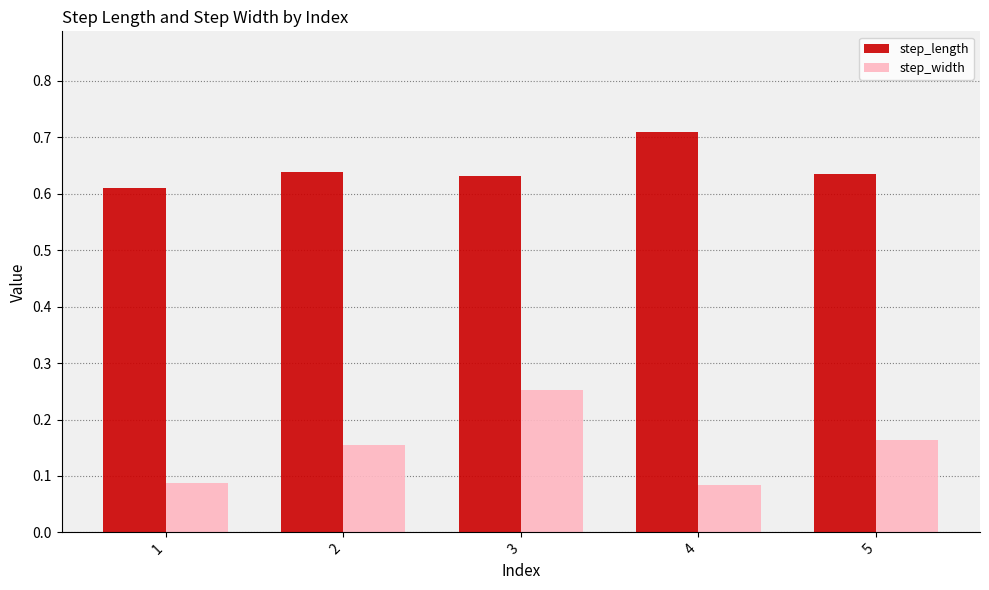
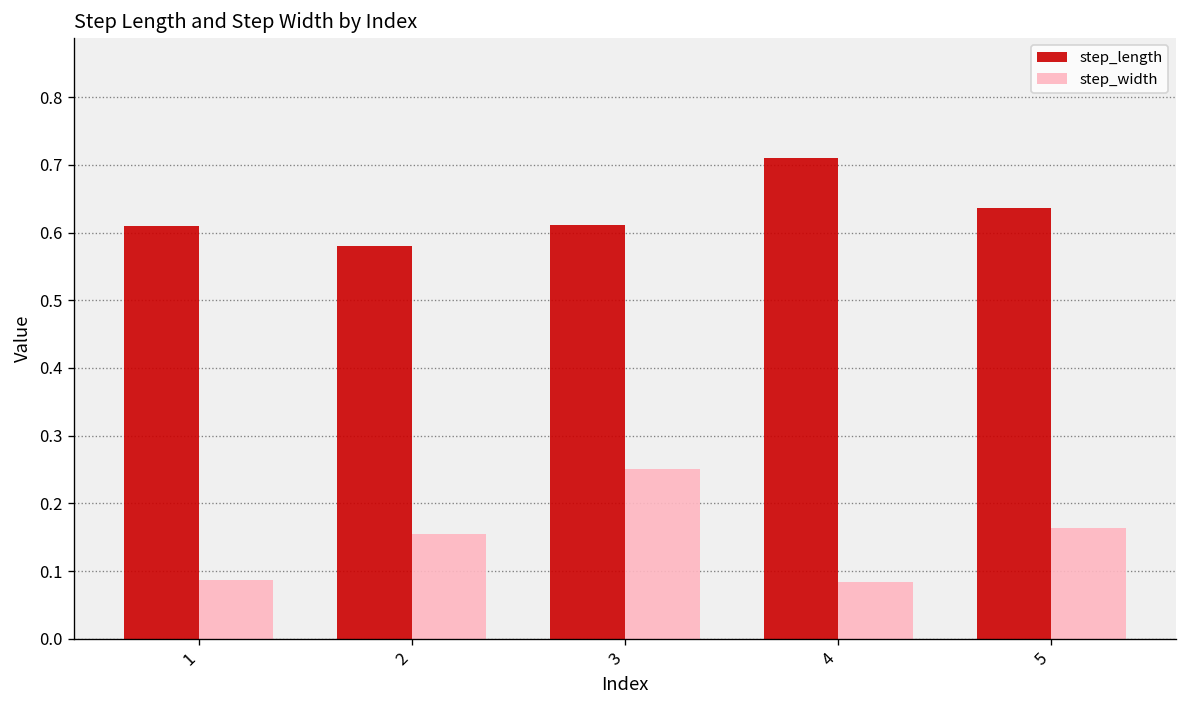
step_length, 2: 0.64 -> 0.58
step_length, 3: 0.63 -> 0.61
